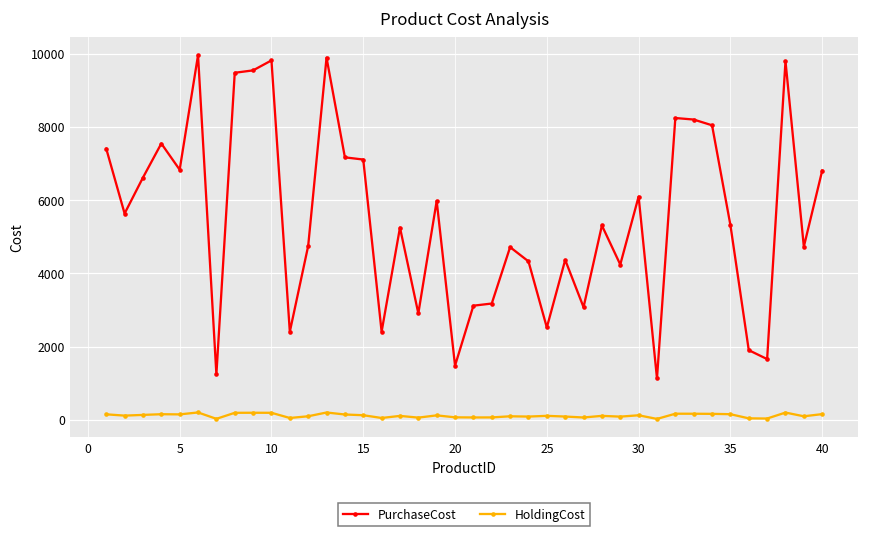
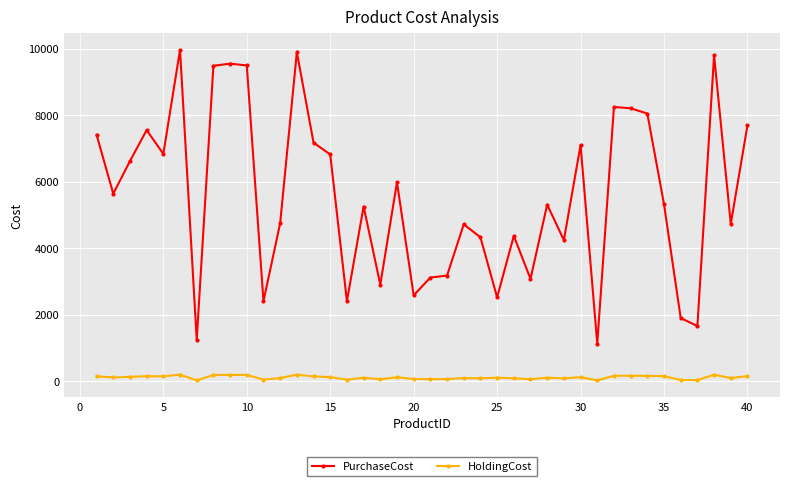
PurchaseCost, 10: 9800 -> 9500
PurchaseCost, 15: 7100 -> 6800
PurchaseCost, 20: 1500 -> 2600
PurchaseCost, 30: 6100 -> 7100
PurchaseCost, 40: 6800 -> 7700
